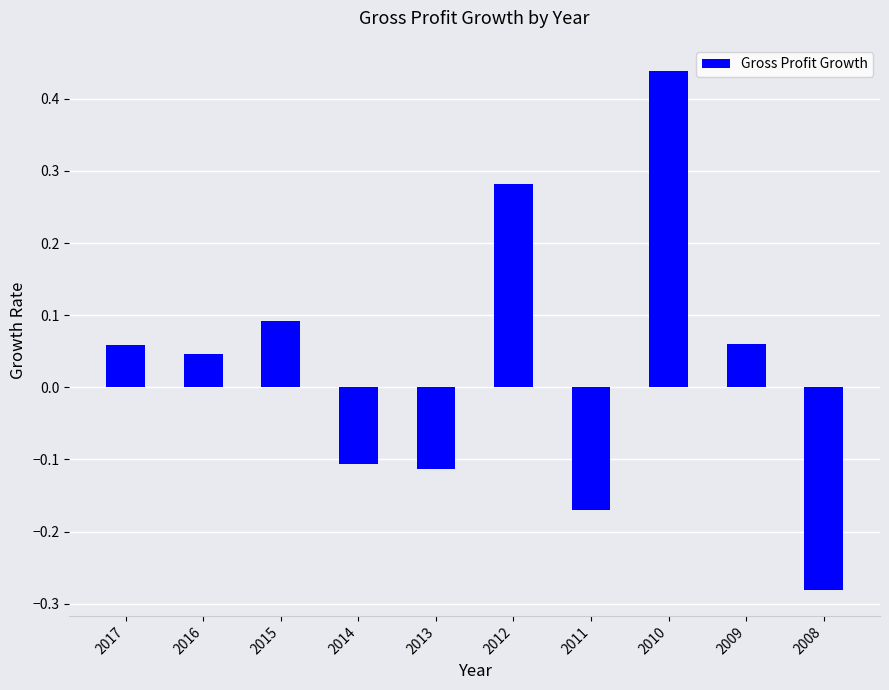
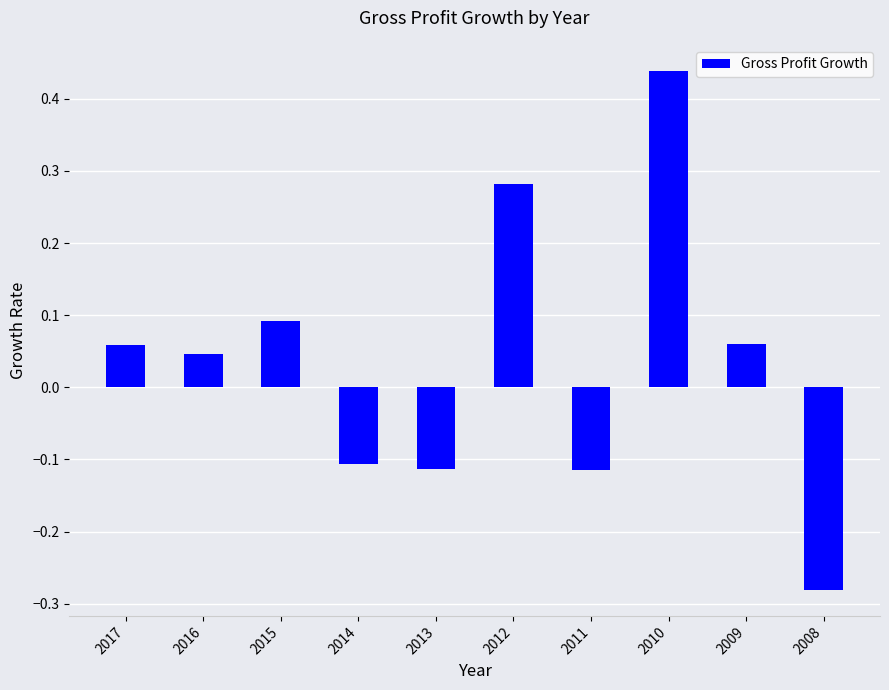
2011: -0.17 -> -0.11
